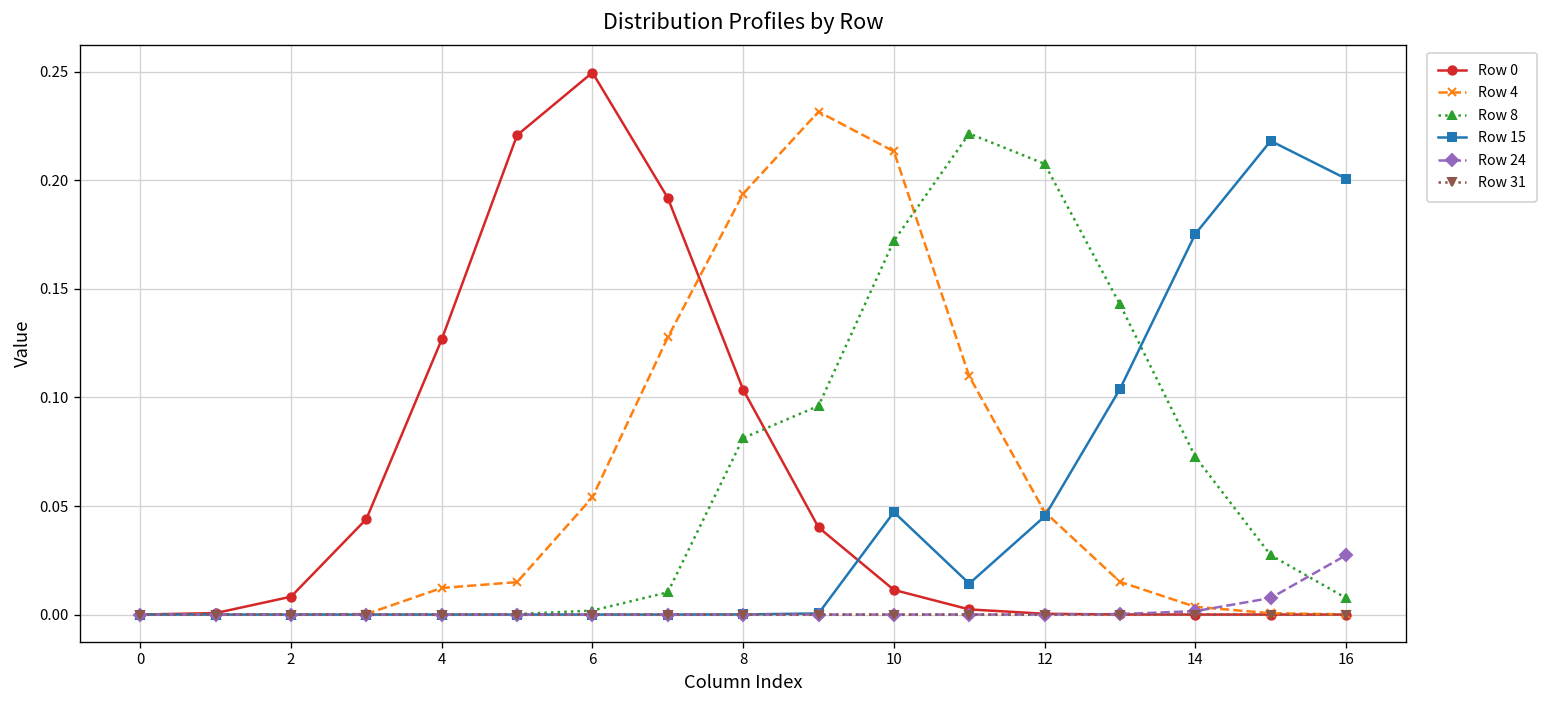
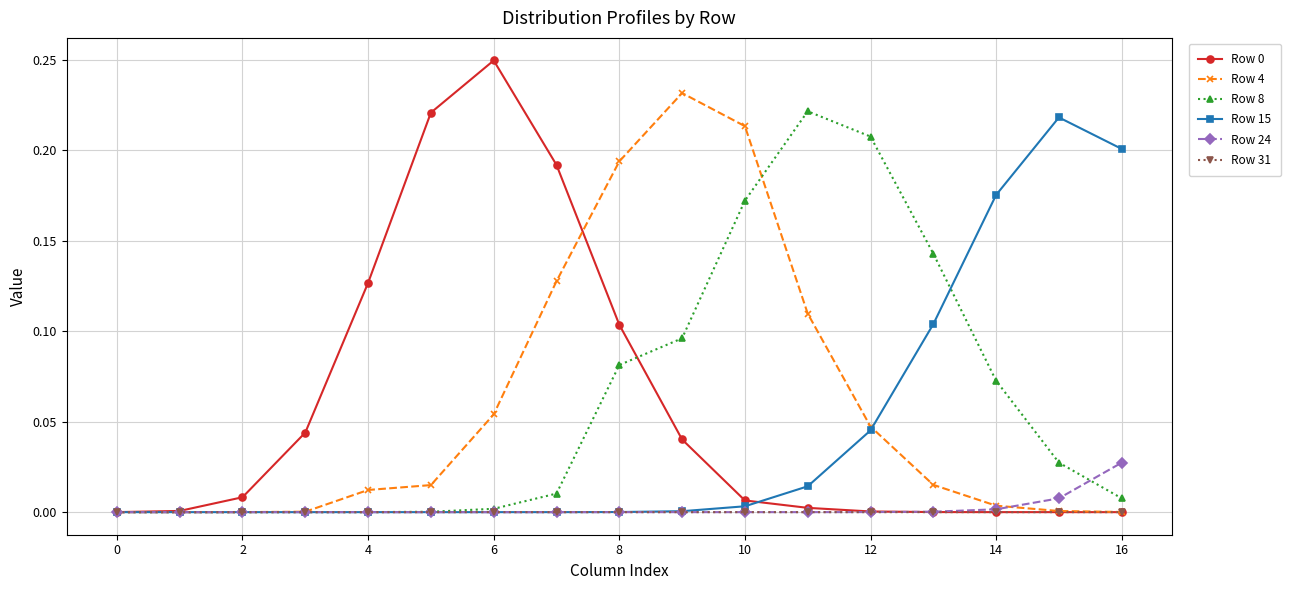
Row 0, 10: 0.011 -> 0.006
Row 15, 10: 0.047 -> 0.003
